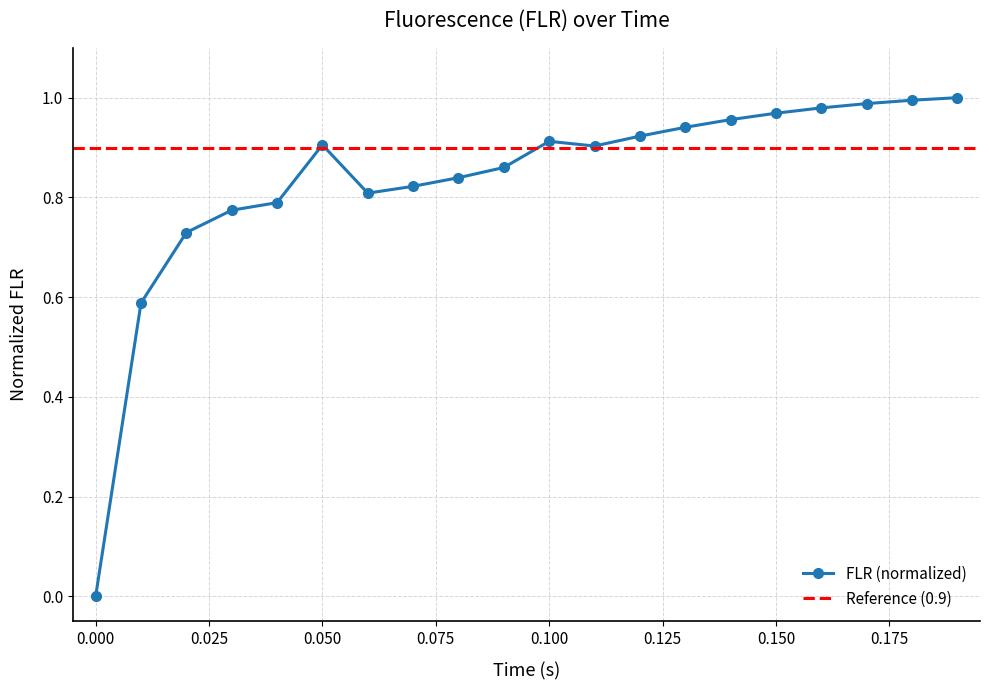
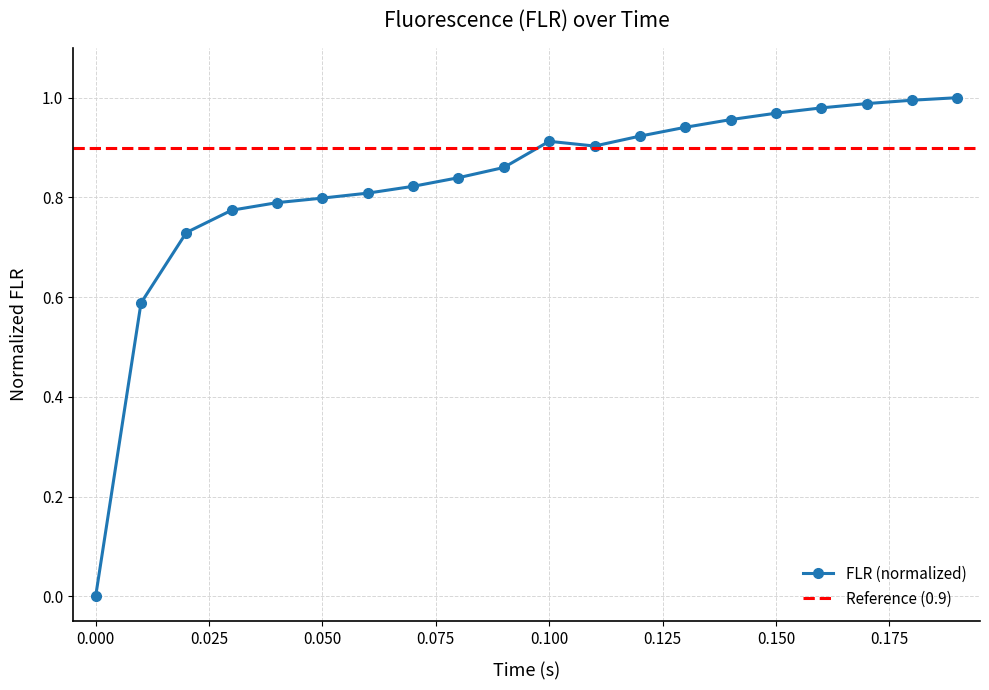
0.050: 0.91 -> 0.80
